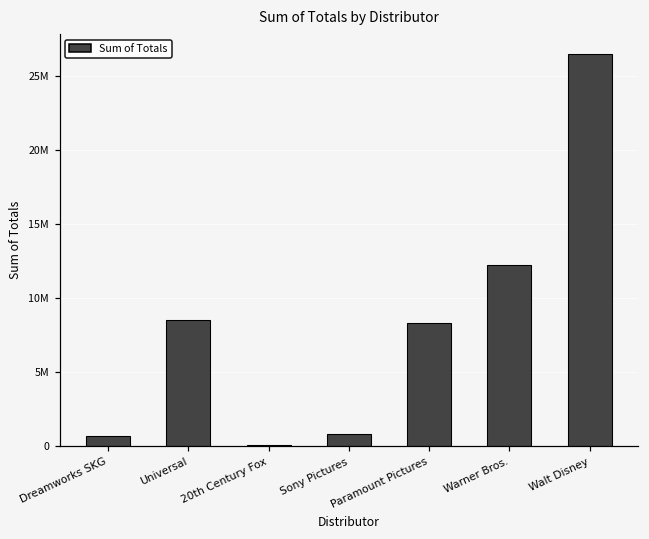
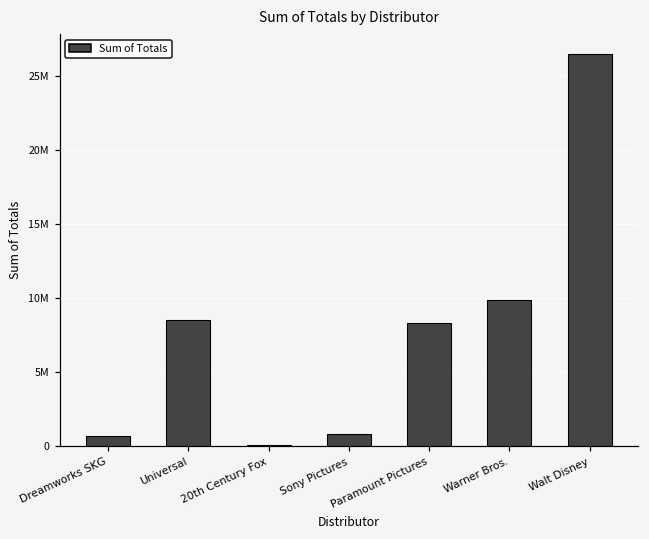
Warner Bros.: 12200000 -> 9900000
